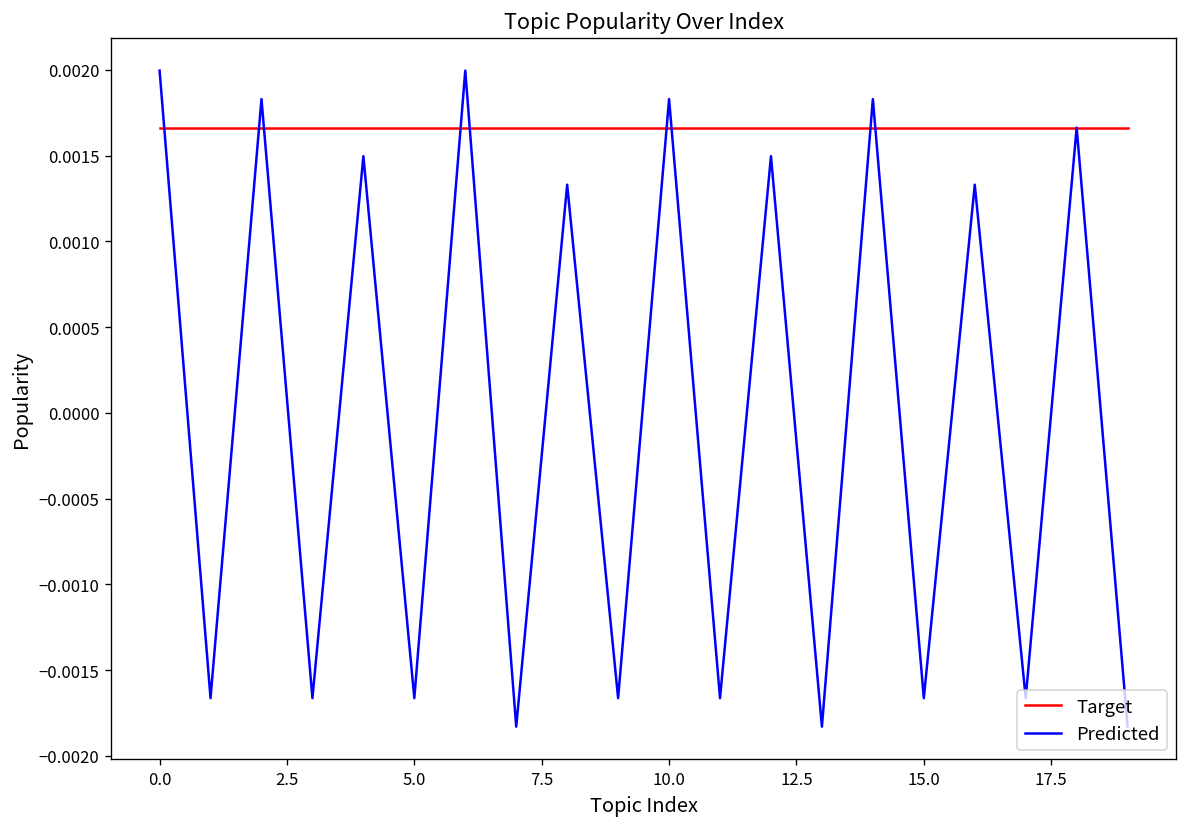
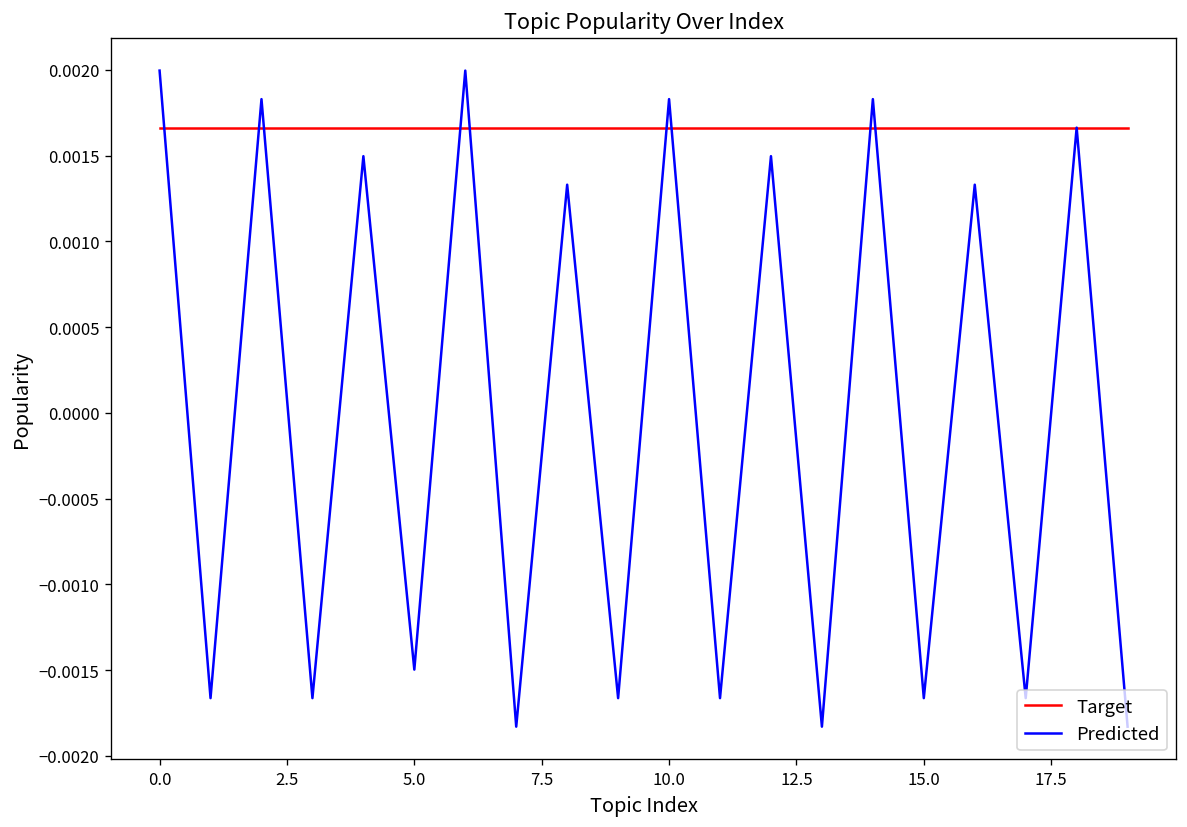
Predicted, 5.0: -0.00166 -> -0.00150
